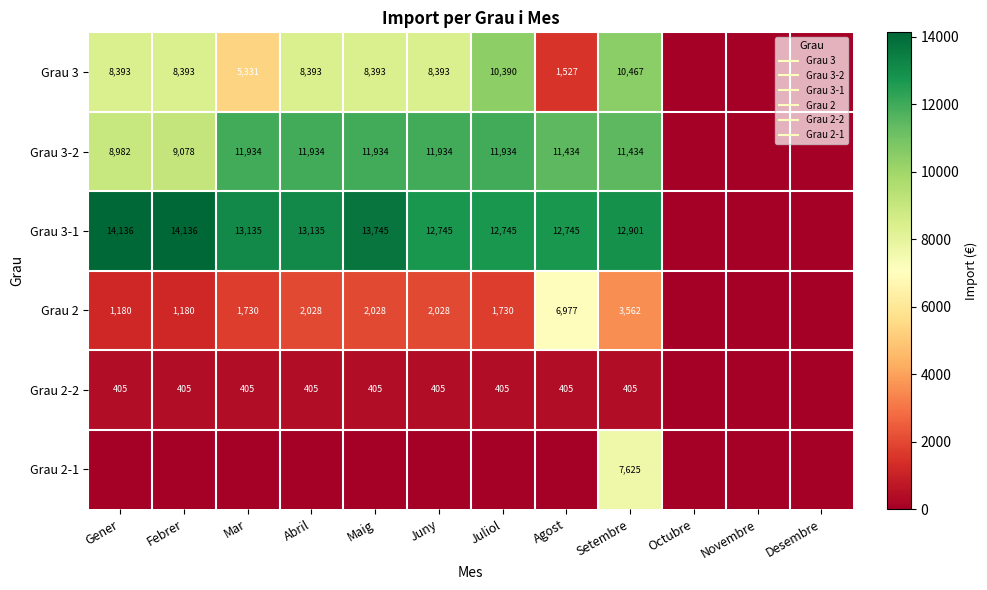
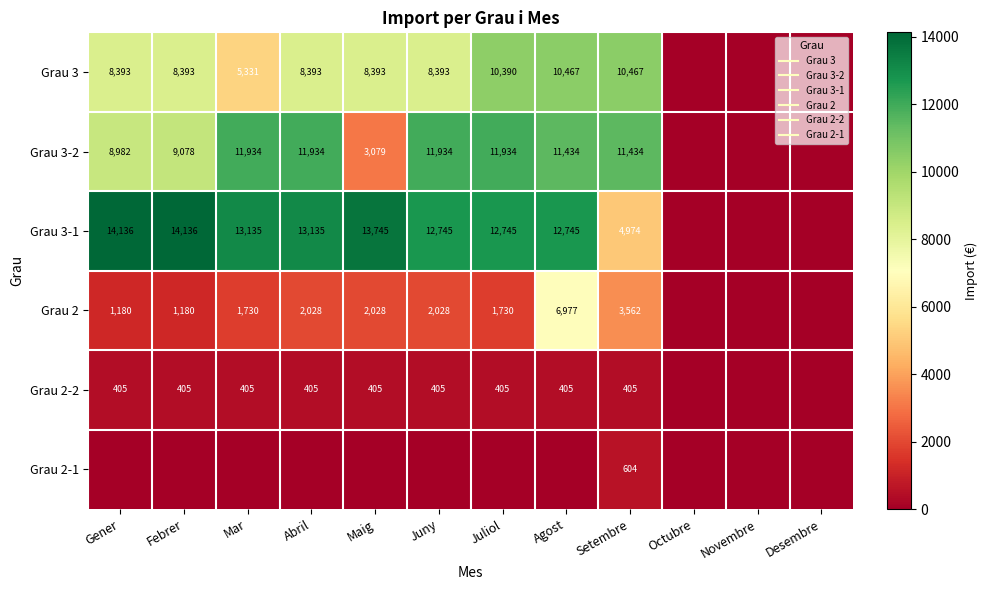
Grau 3, Agost: 1,527 -> 10,467
Grau 3-2, Maig: 11,934 -> 3,079
Grau 3-1, Setembre: 12,901 -> 4,974
Grau 2-1, Setembre: 7,625 -> 604
